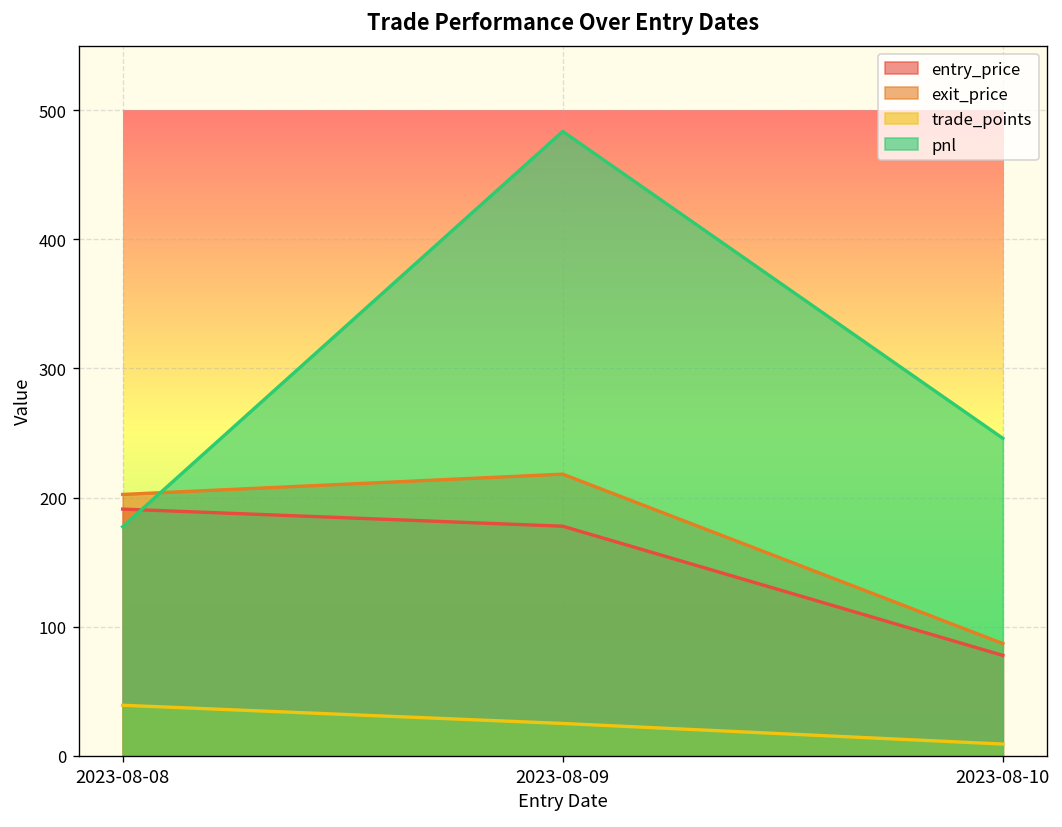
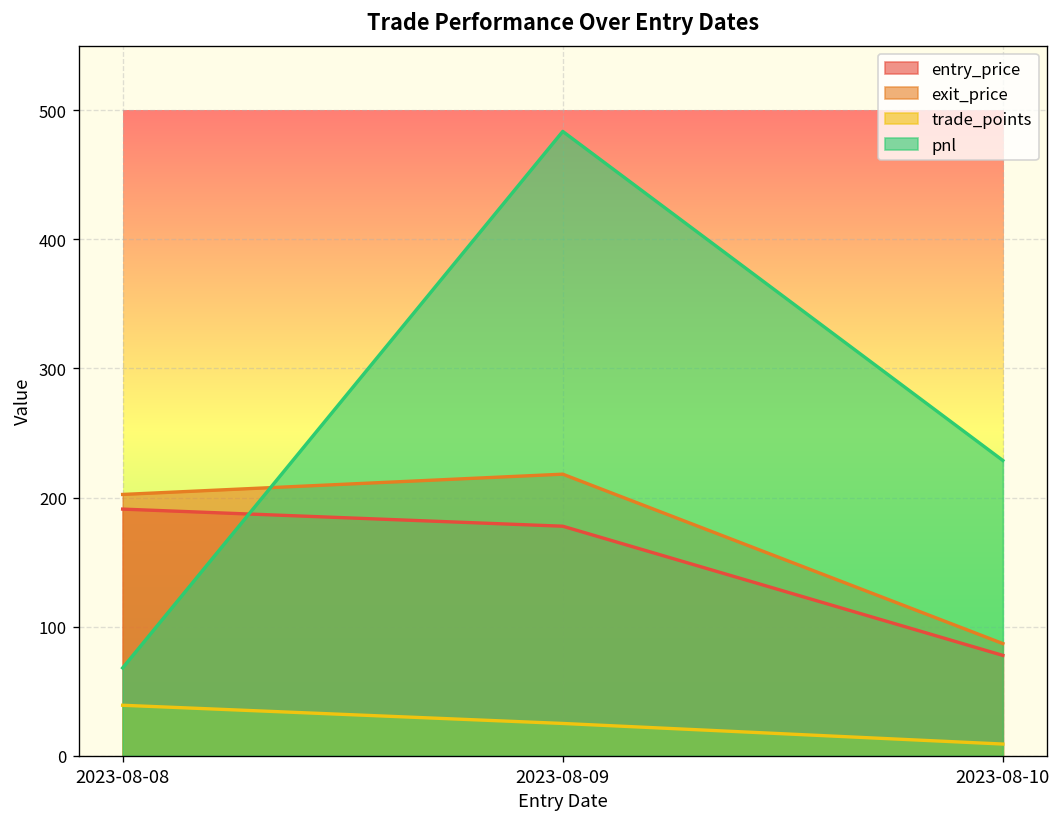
pnl, 2023-08-08: 178 -> 68
pnl, 2023-08-10: 246 -> 229
